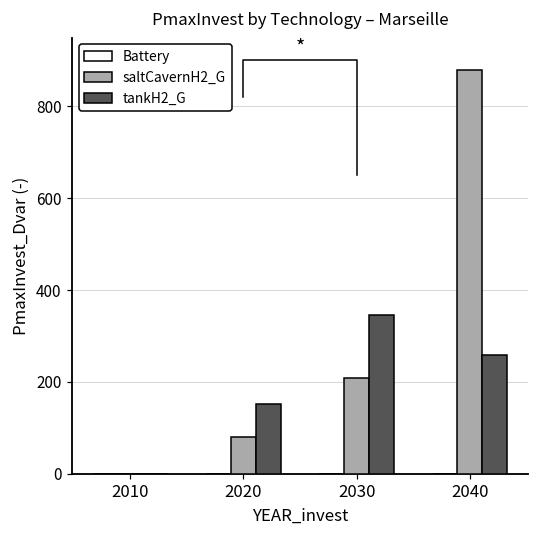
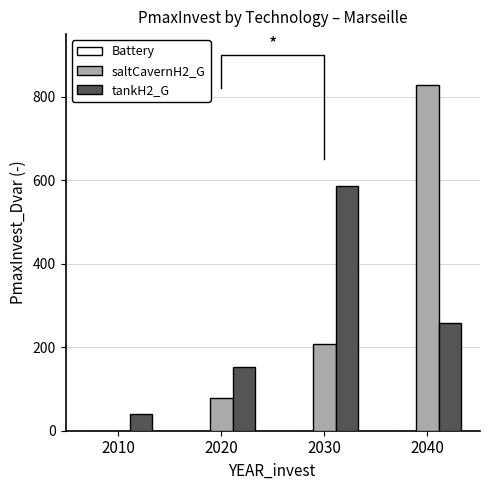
tankH2_G, 2010: 0 -> 40
tankH2_G, 2030: 350 -> 590
saltCavernH2_G, 2040: 880 -> 830
